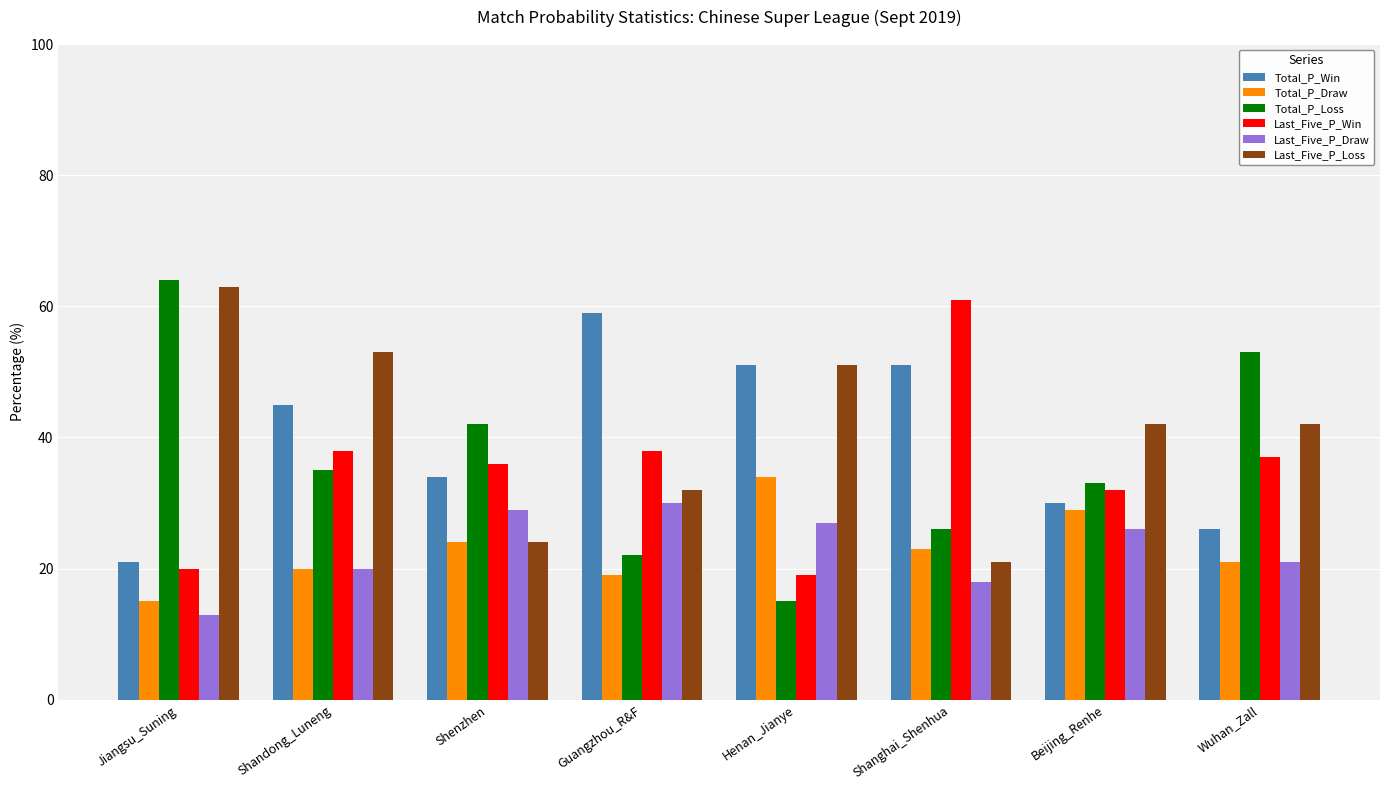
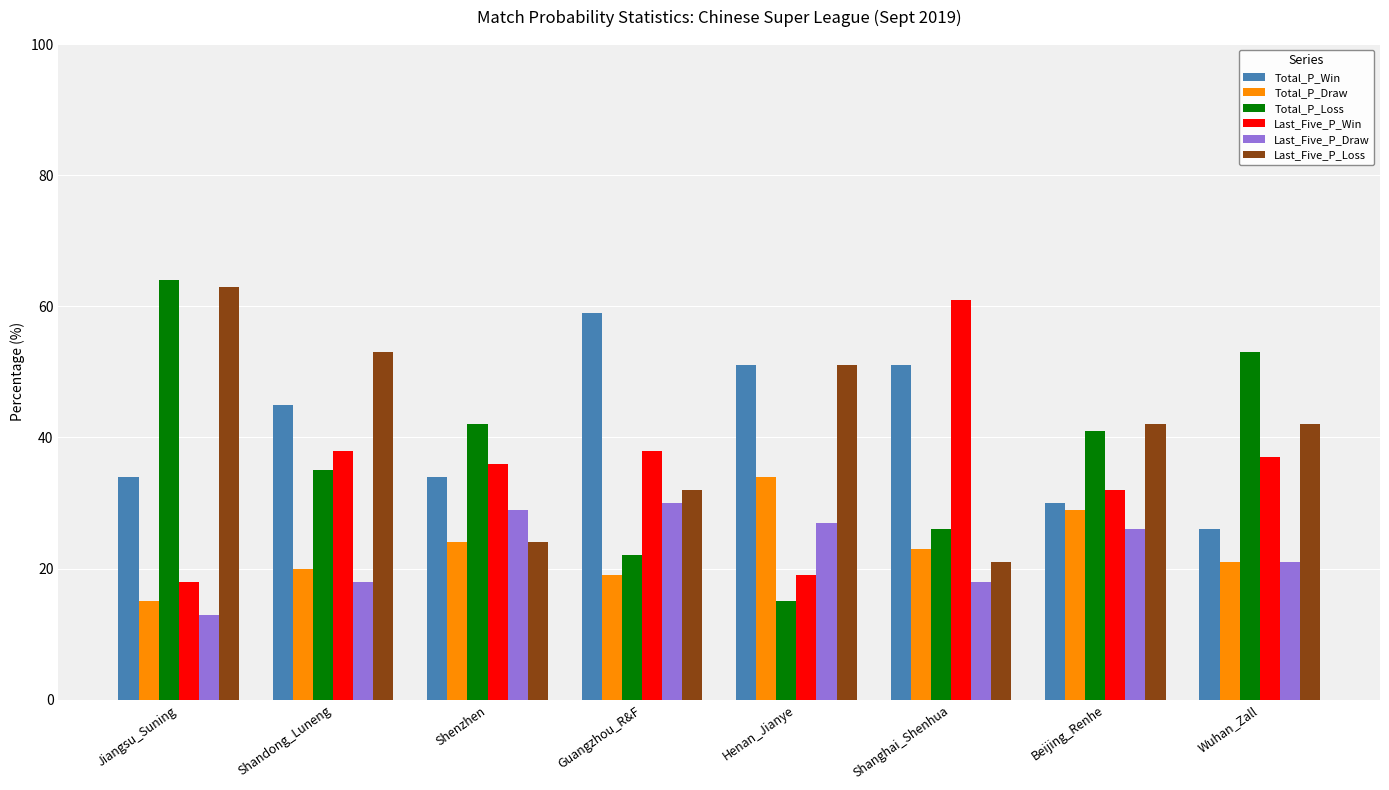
Total_P_Win, Jiangsu_Suning: 21 -> 34
Last_Five_P_Win, Jiangsu_Suning: 20 -> 18
Last_Five_P_Draw, Shandong_Luneng: 20 -> 18
Total_P_Loss, Beijing_Renhe: 33 -> 41
